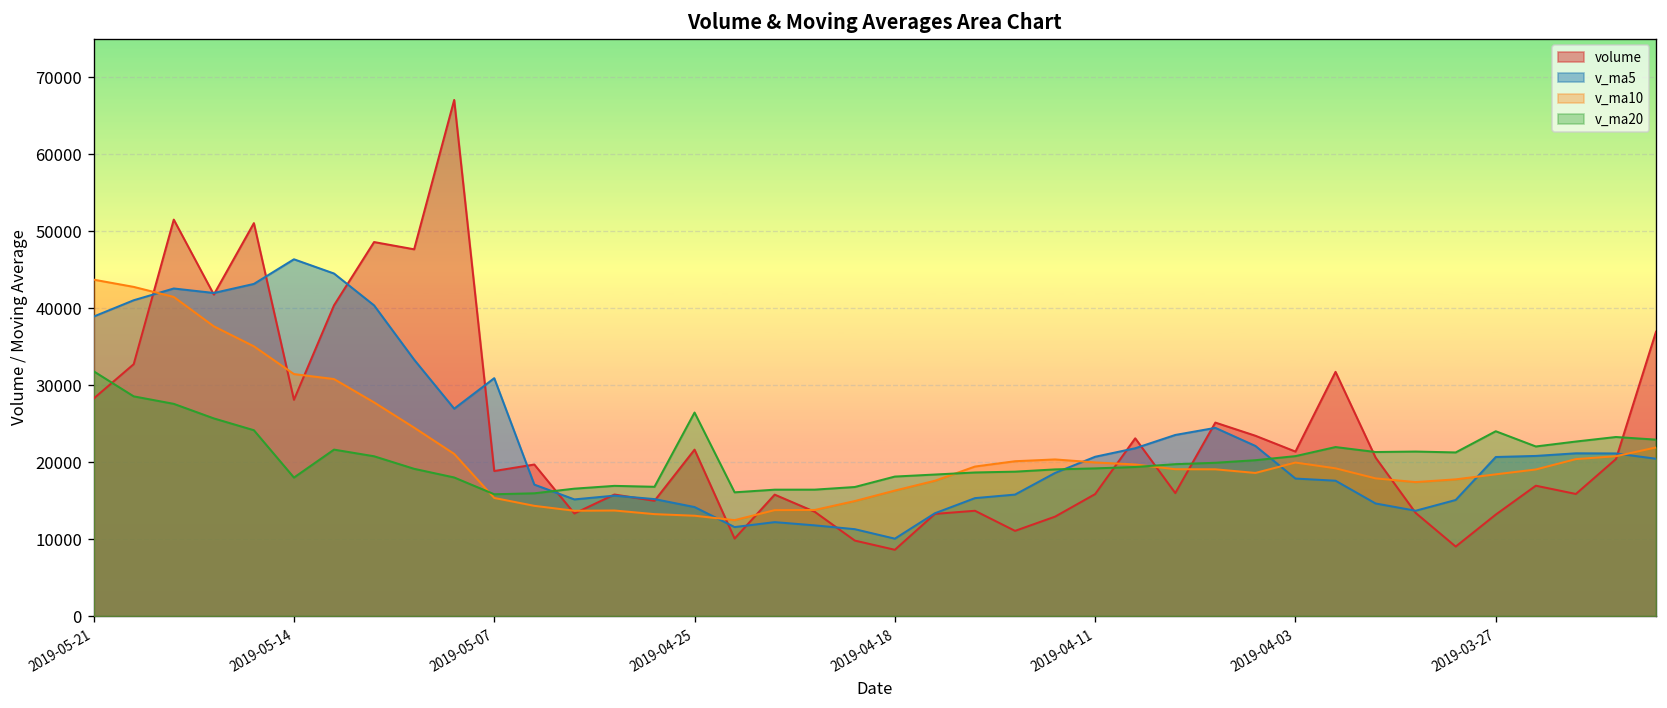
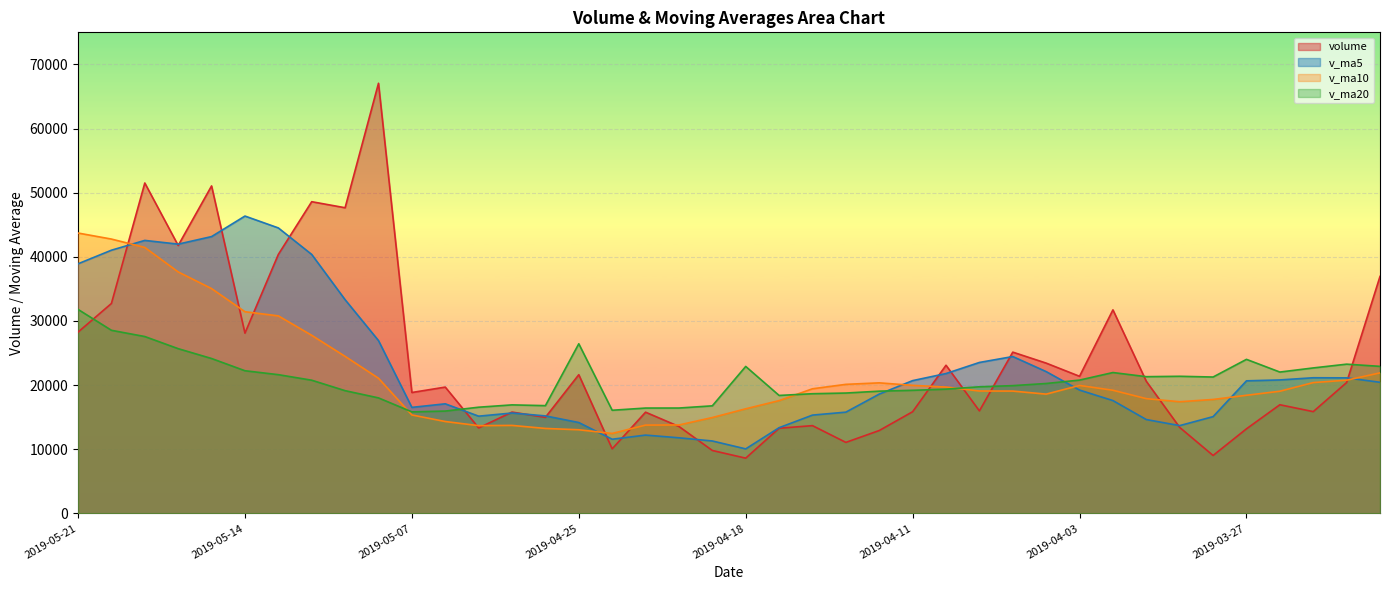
v_ma20, 2019-05-14: 18000 -> 22000
v_ma5, 2019-05-07: 31000 -> 17000
v_ma20, 2019-04-18: 18000 -> 23000
v_ma5, 2019-04-03: 18000 -> 19000
